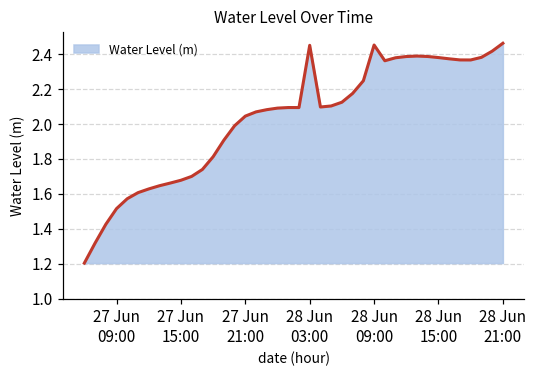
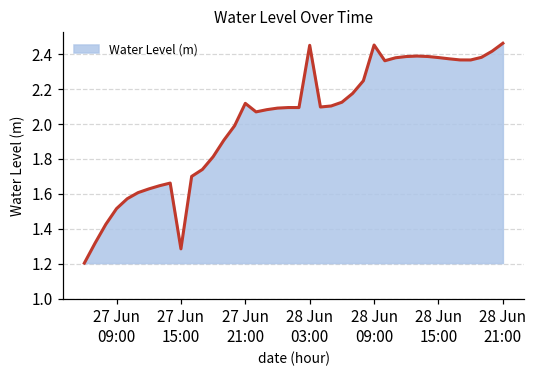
27 Jun 15:00: 1.68 -> 1.29
27 Jun 21:00: 2.05 -> 2.12
